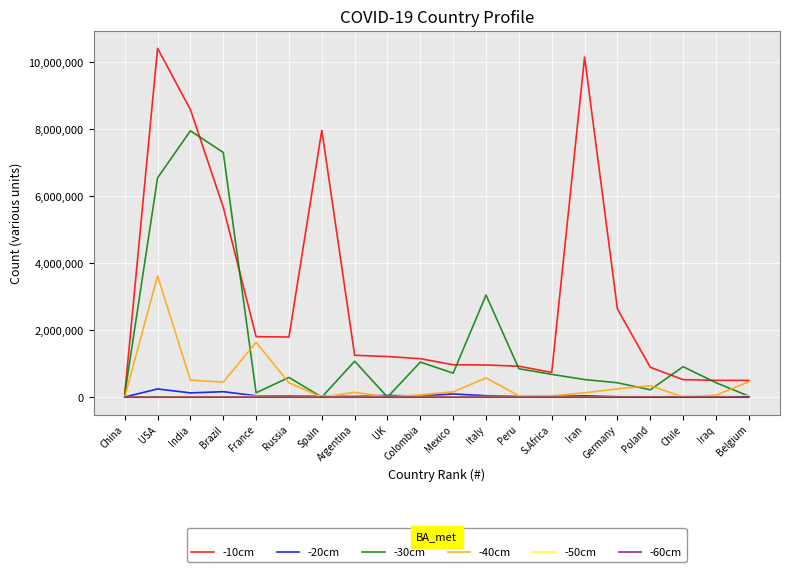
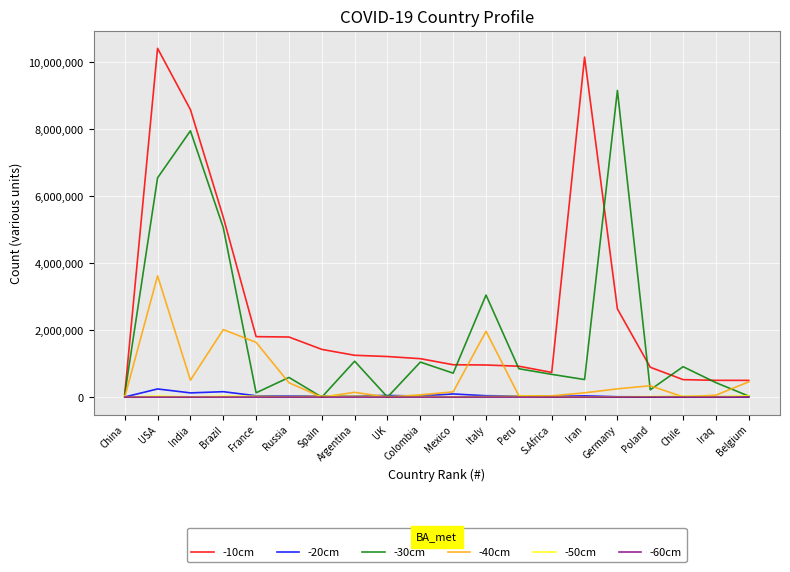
-10cm, Brazil: 5,700,000 -> 5,400,000
-30cm, Brazil: 7,300,000 -> 5,100,000
-40cm, Brazil: 400,000 -> 2,000,000
-10cm, Spain: 8,000,000 -> 1,400,000
-40cm, Italy: 600,000 -> 2,000,000
-30cm, Germany: 400,000 -> 9,200,000
